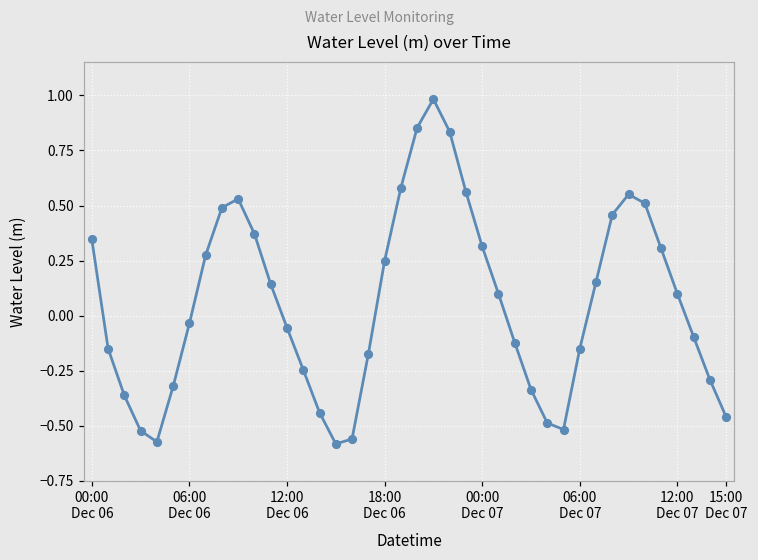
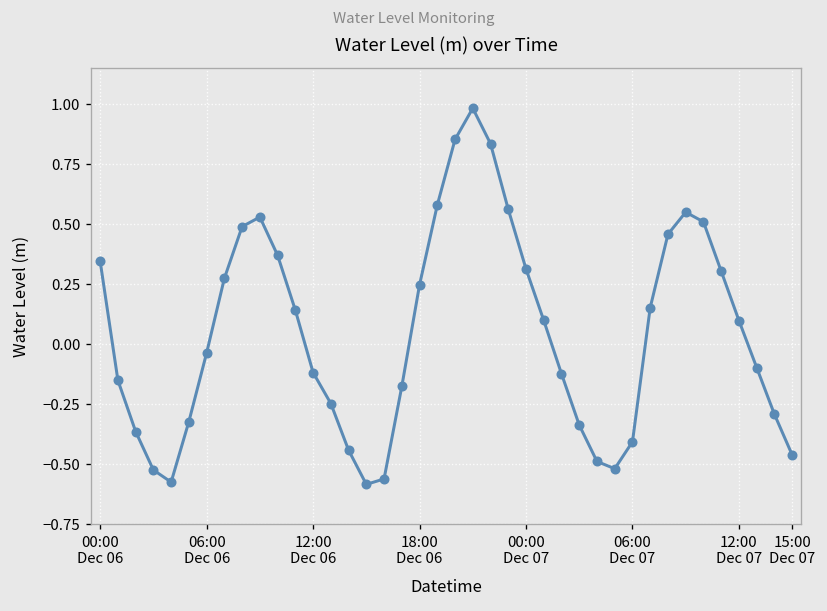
12:00 Dec 06: -0.05 -> -0.12
06:00 Dec 07: -0.15 -> -0.41
